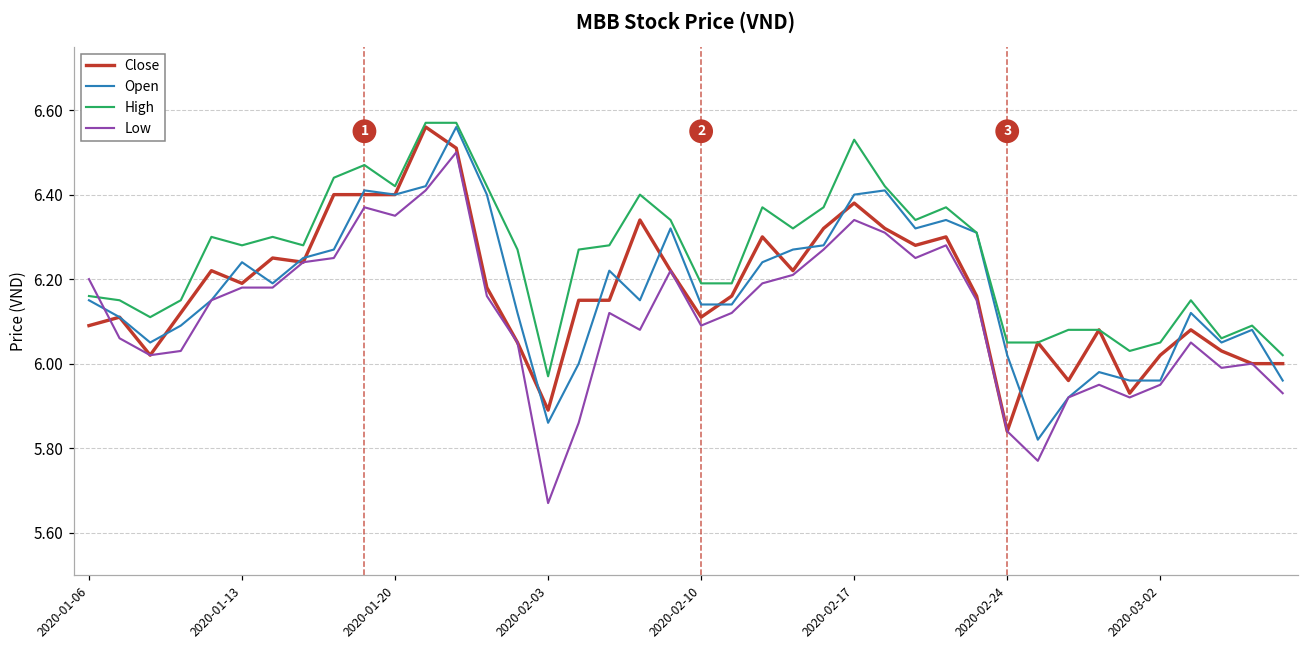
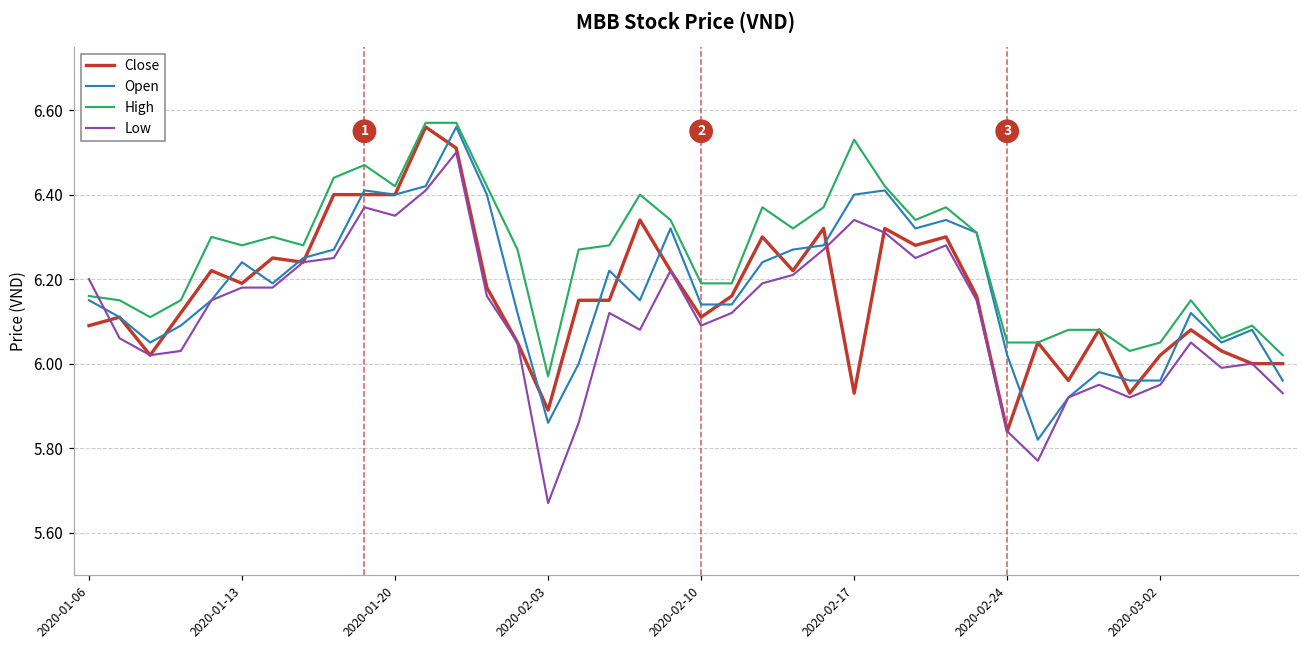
Close, 2020-02-17: 6.38 -> 5.93
